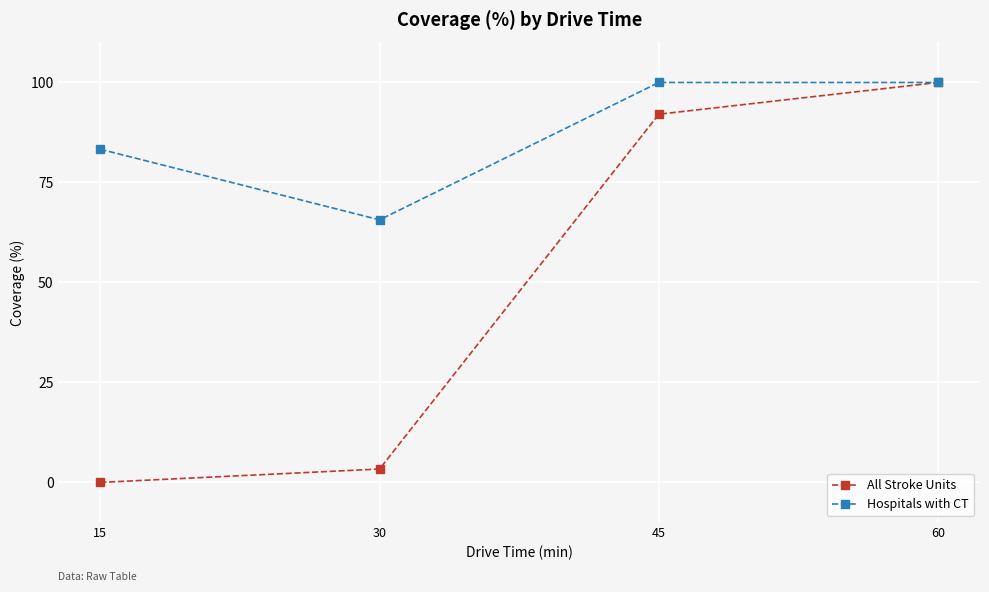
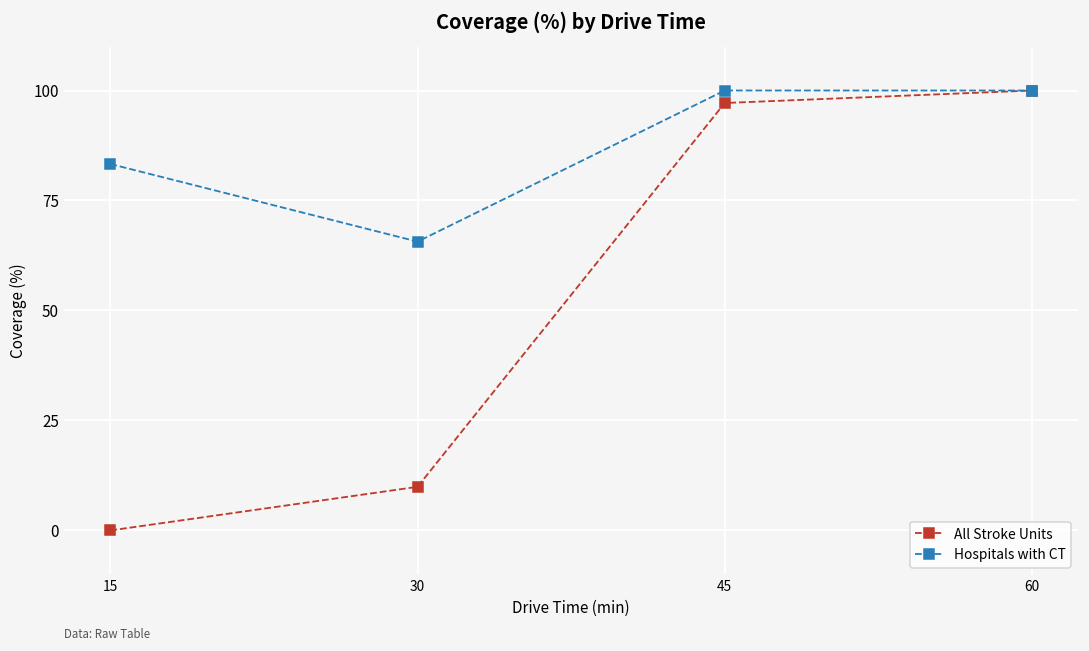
All Stroke Units, 30: 3 -> 10
All Stroke Units, 45: 92 -> 97
